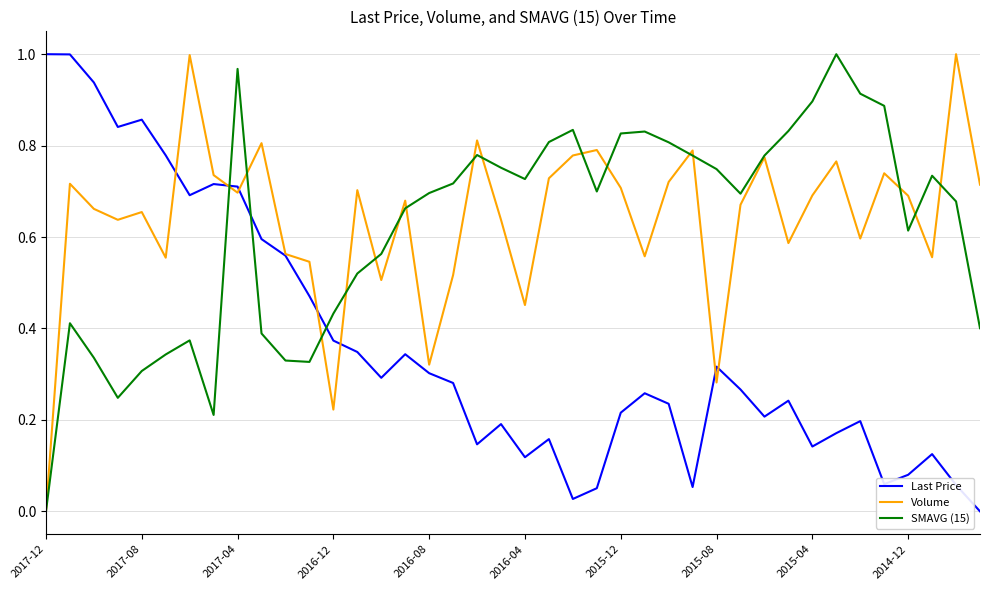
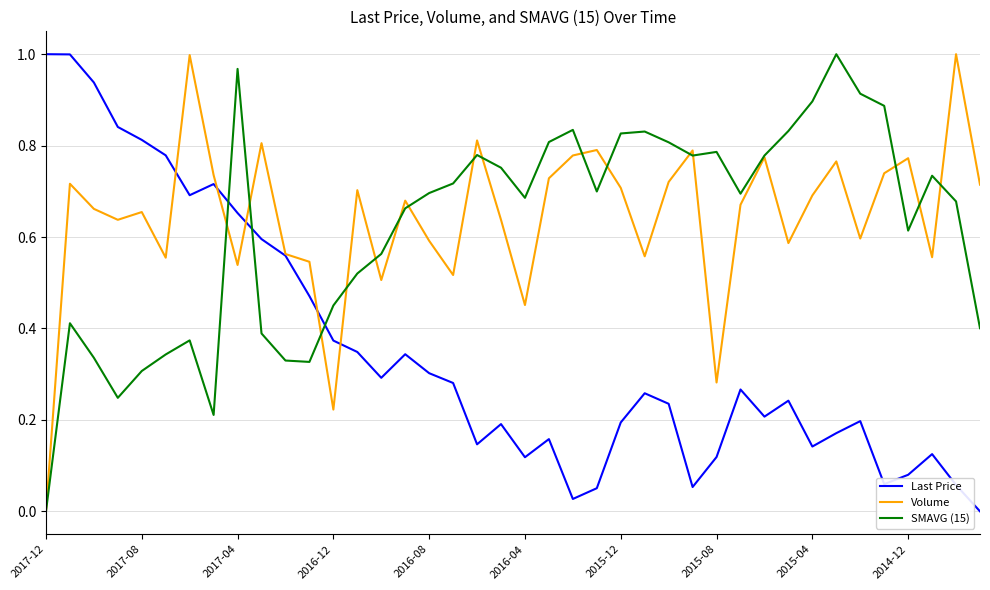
Last Price, 2017-08: 0.86 -> 0.81
Last Price, 2017-04: 0.71 -> 0.65
Volume, 2017-04: 0.70 -> 0.54
SMAVG (15), 2016-12: 0.43 -> 0.45
Volume, 2016-08: 0.32 -> 0.59
SMAVG (15), 2016-04: 0.73 -> 0.69
Last Price, 2015-12: 0.22 -> 0.19
Last Price, 2015-08: 0.32 -> 0.12
SMAVG (15), 2015-08: 0.75 -> 0.79
Volume, 2014-12: 0.69 -> 0.77
